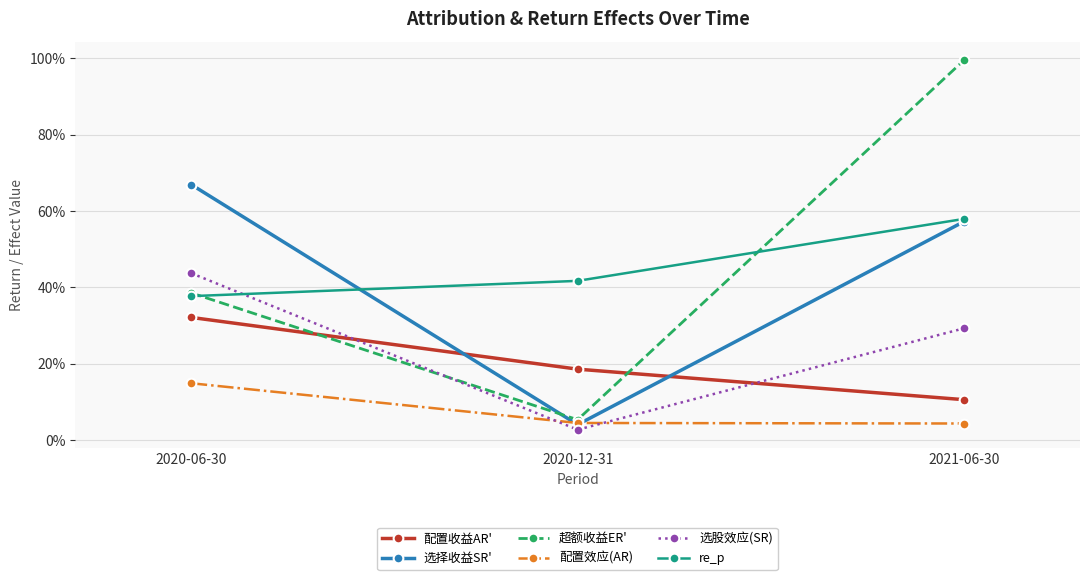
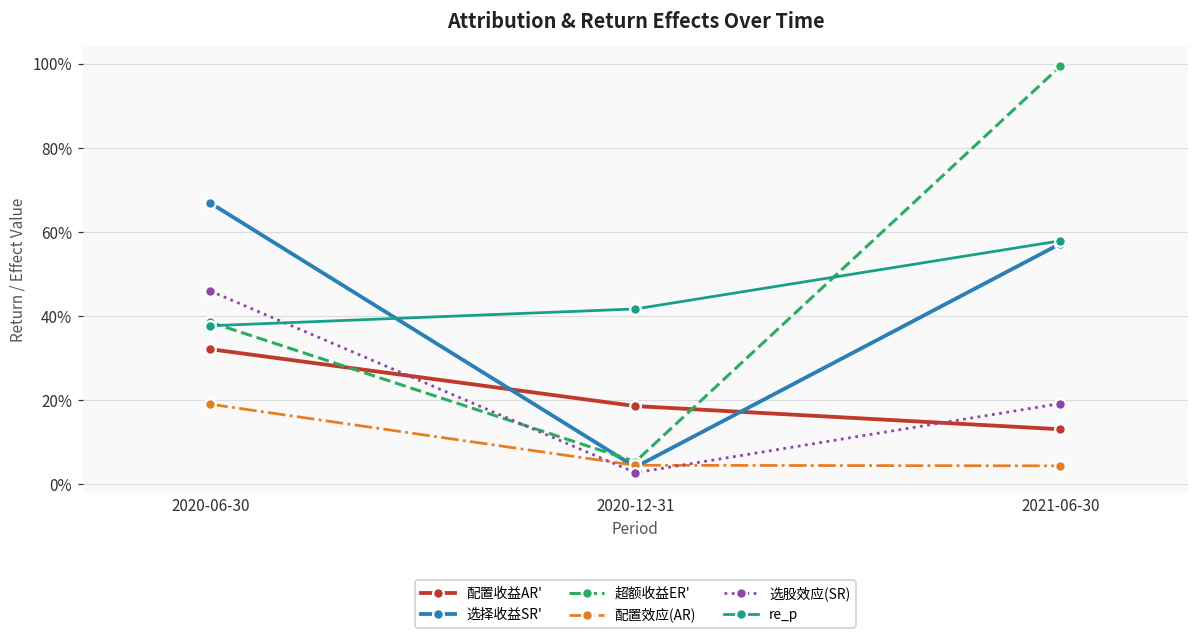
配置效应(AR), 2020-06-30: 15% -> 19%
选股效应(SR), 2020-06-30: 44% -> 46%
配置收益AR', 2021-06-30: 11% -> 13%
选股效应(SR), 2021-06-30: 29% -> 19%
